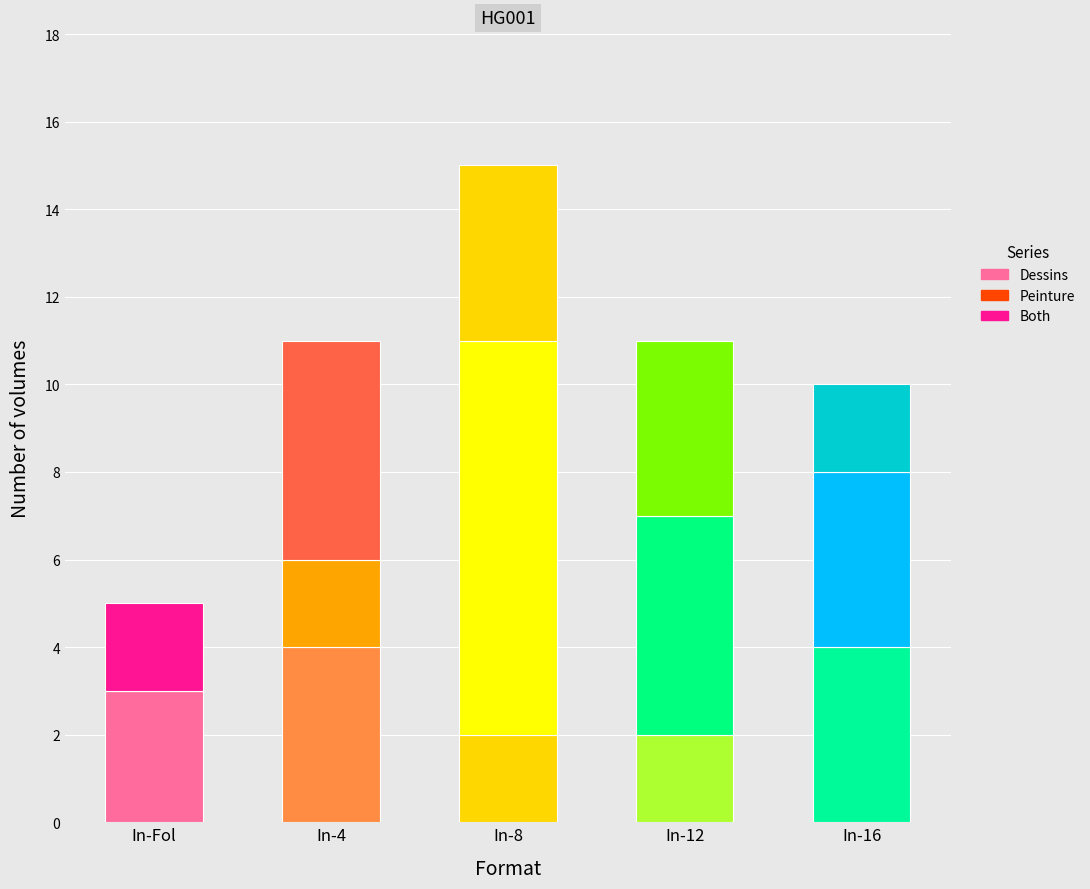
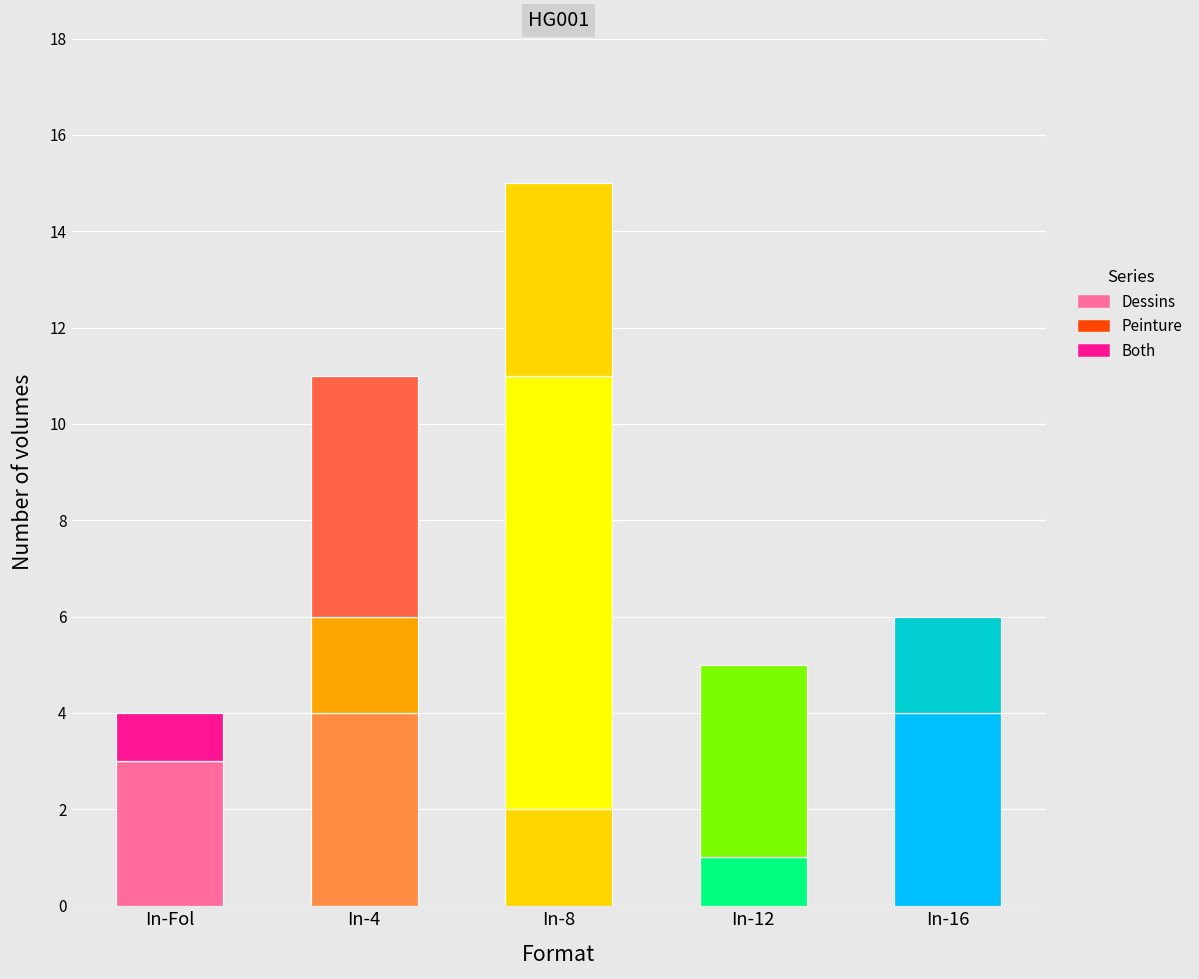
Both, In-Fol: 2 -> 1
Dessins, In-12: 2 -> 0
Peinture, In-12: 5 -> 1
Dessins, In-16: 4 -> 0
